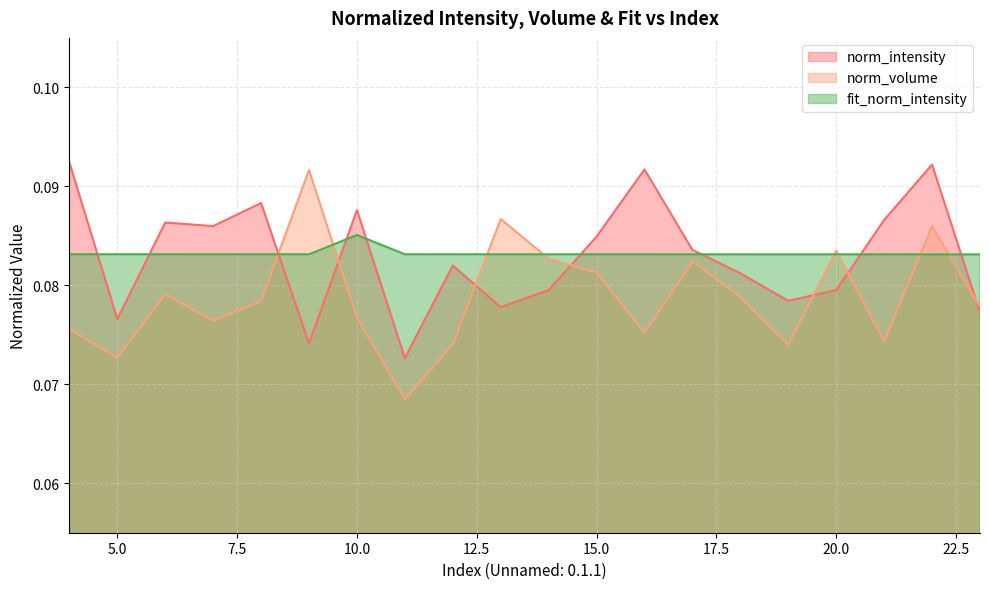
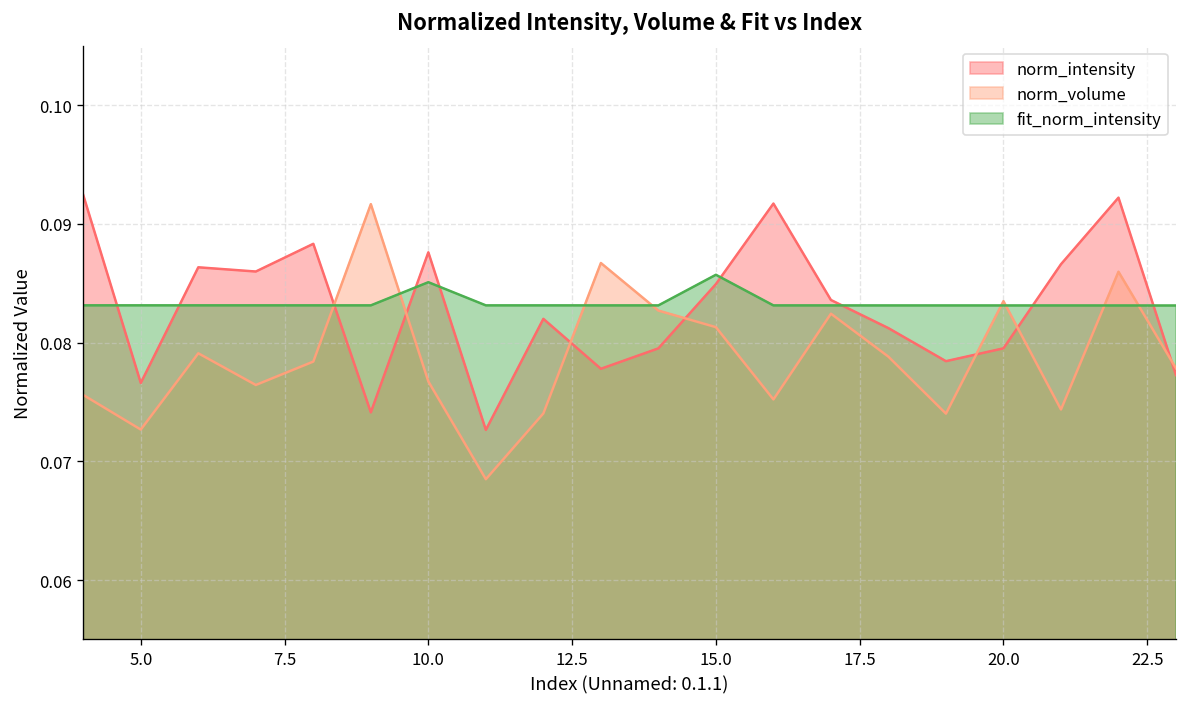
fit_norm_intensity, 15.0: 0.083 -> 0.086
